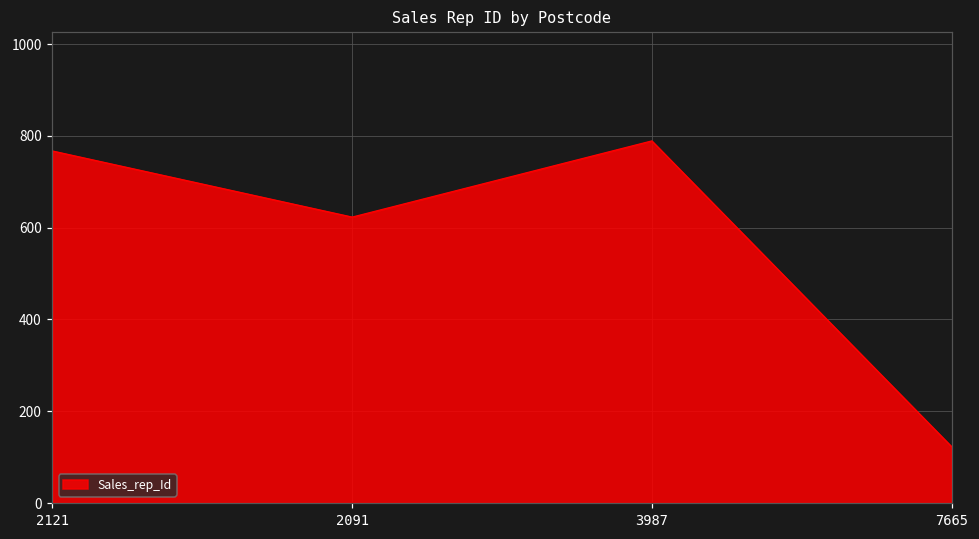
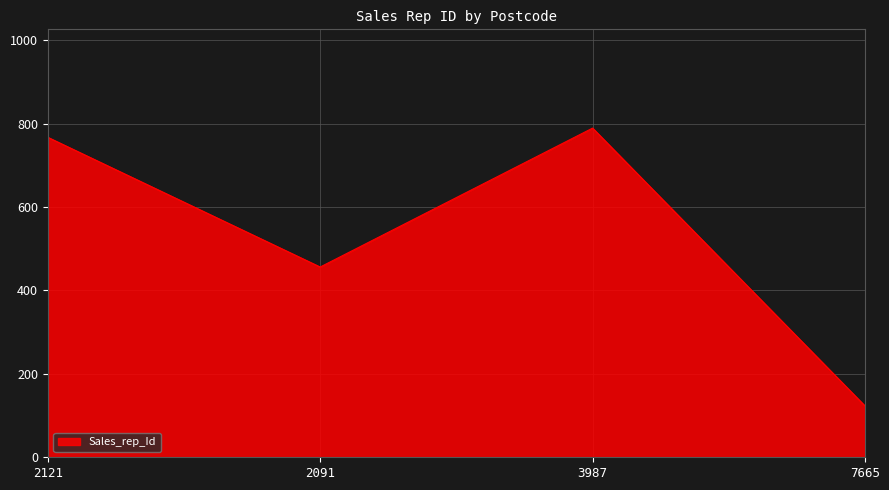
2091: 620 -> 460
